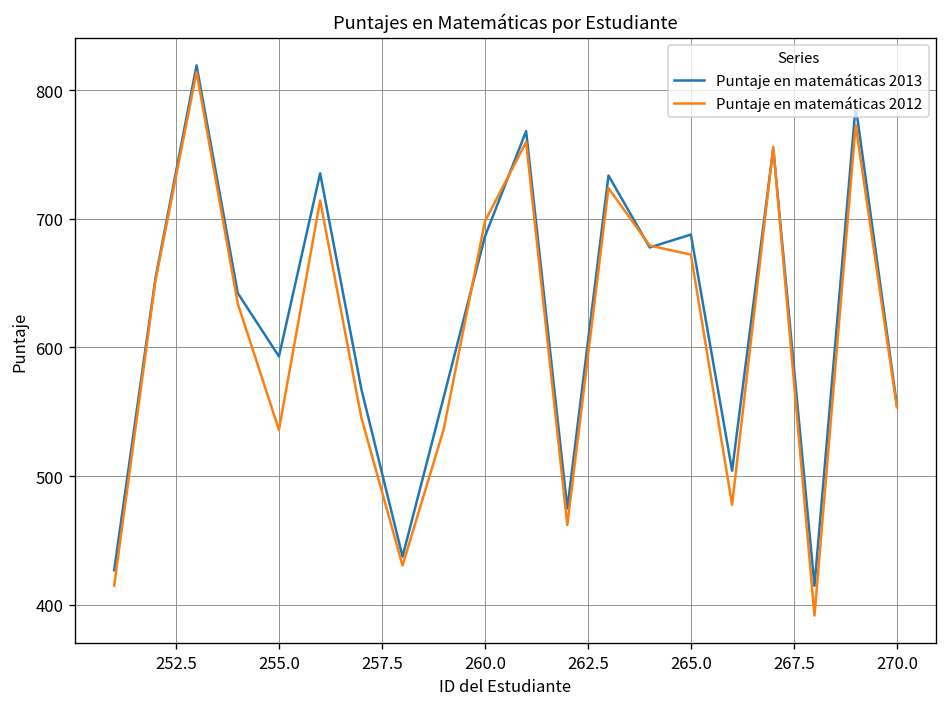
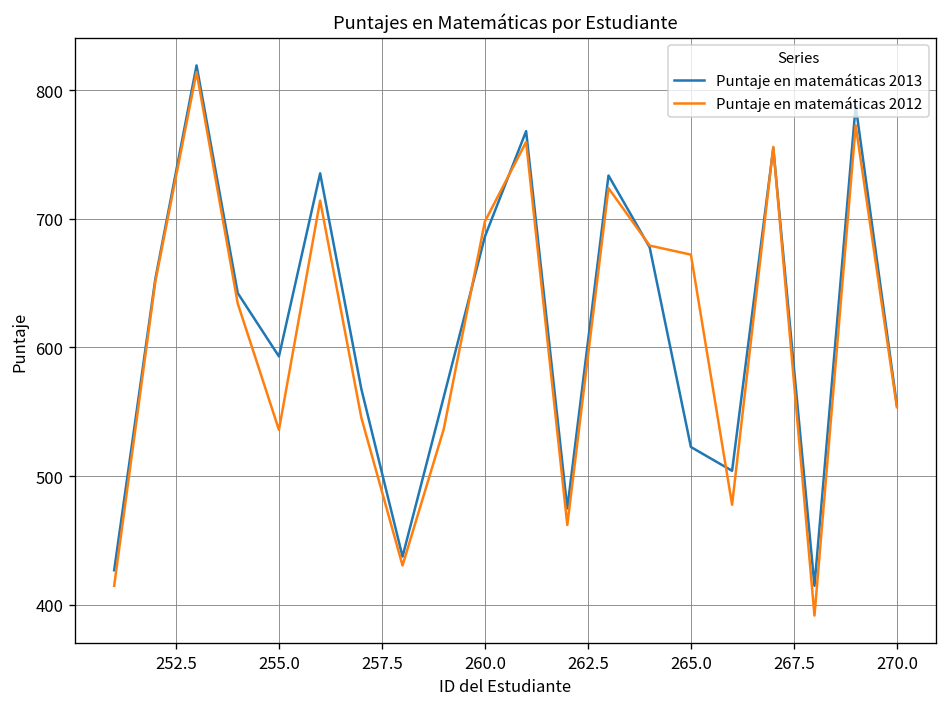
Puntaje en matemáticas 2013, 265.0: 688 -> 523
